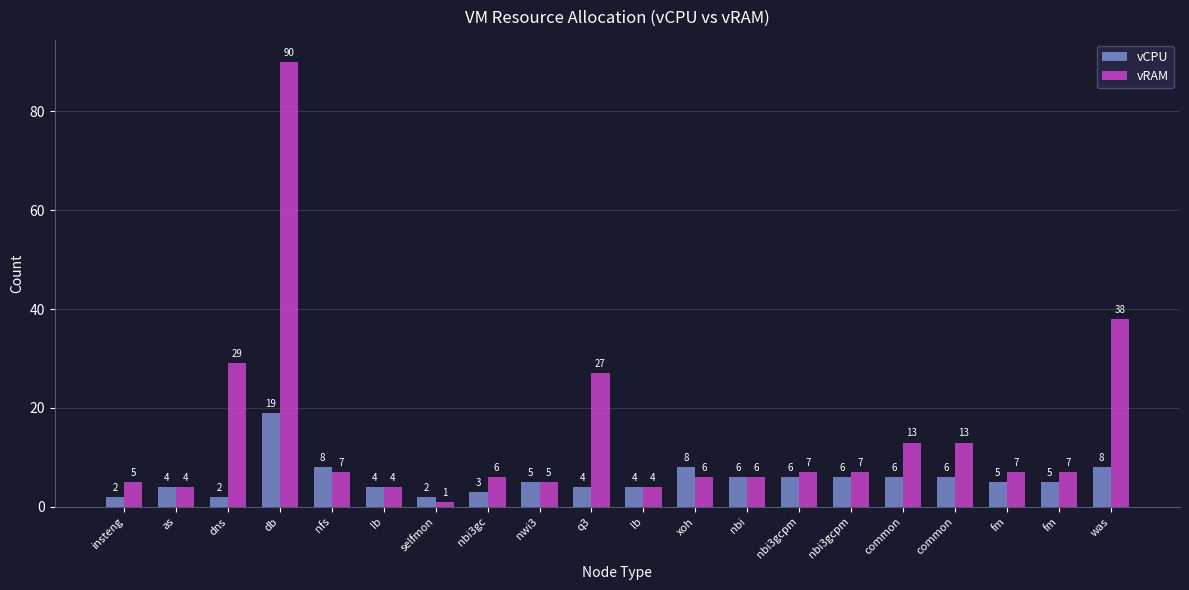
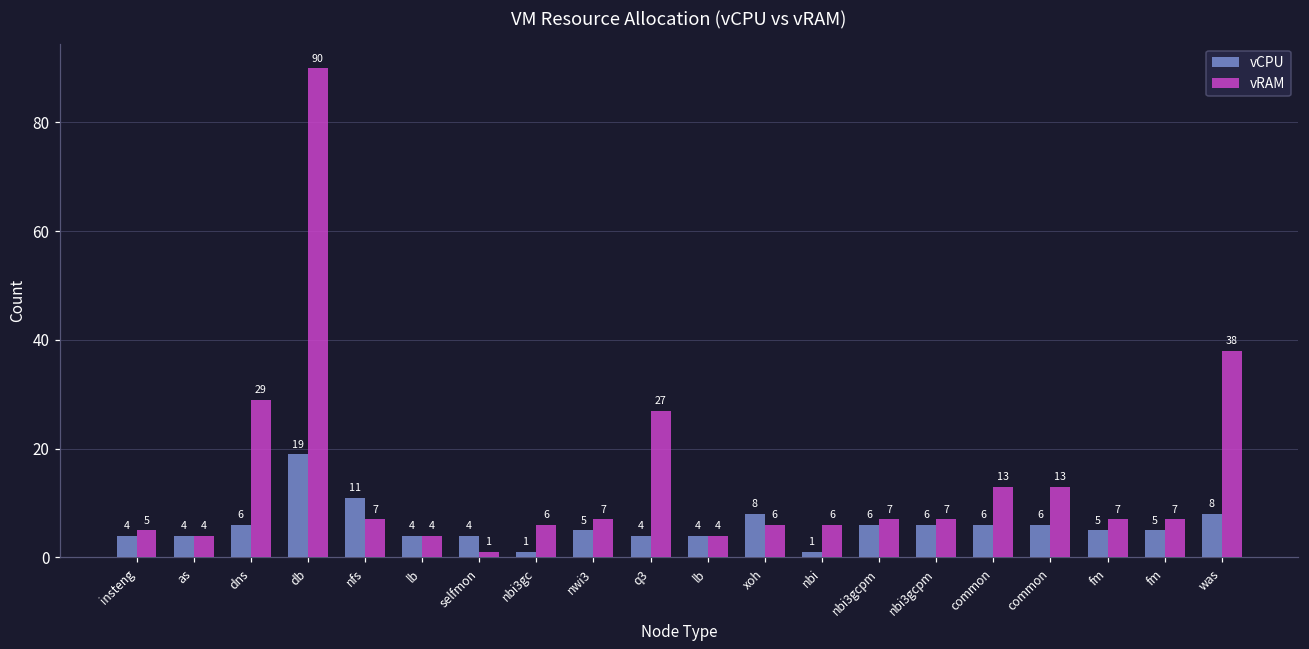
vCPU, insteng: 2 -> 4
vCPU, dns: 2 -> 6
vCPU, nfs: 8 -> 11
vCPU, selfmon: 2 -> 4
vCPU, nbi3gc: 3 -> 1
vRAM, nwi3: 5 -> 7
vCPU, nbi: 6 -> 1
